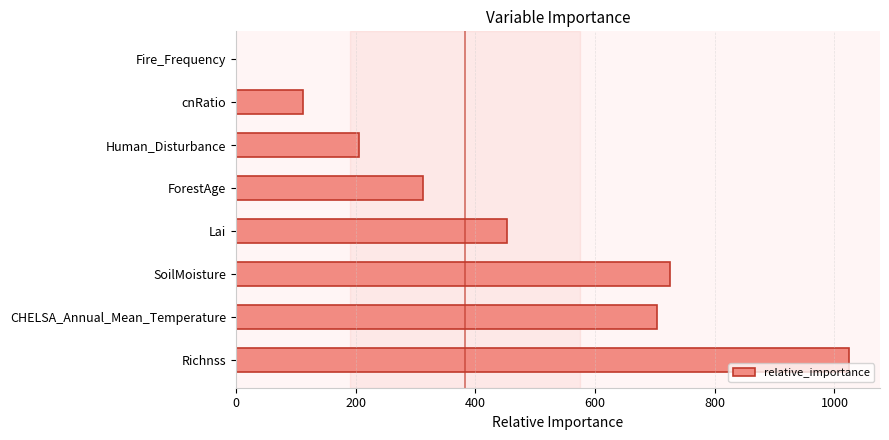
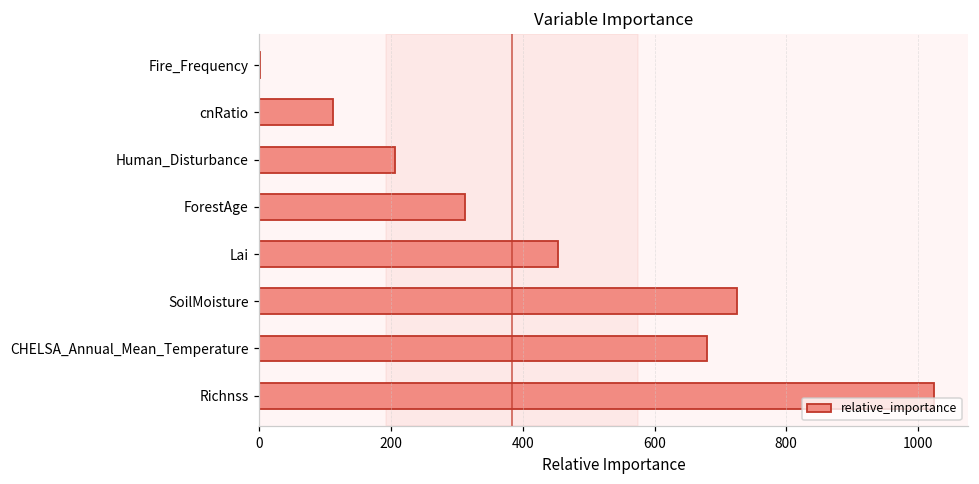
CHELSA_Annual_Mean_Temperature: 700 -> 680
